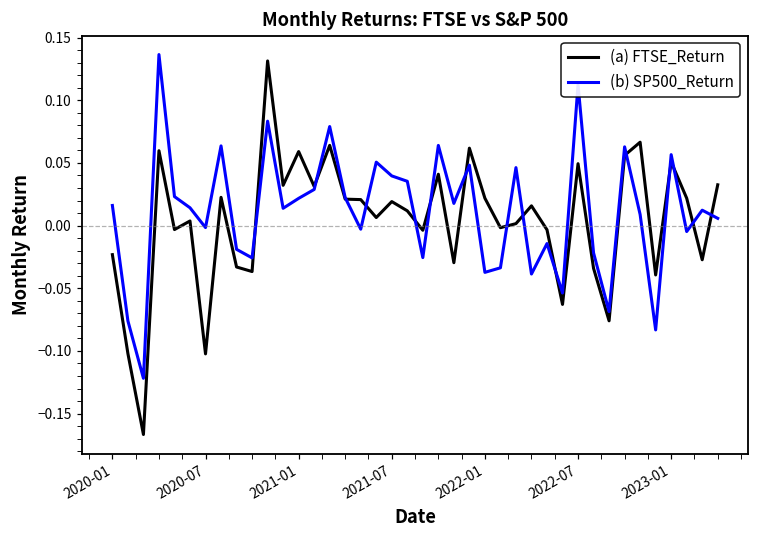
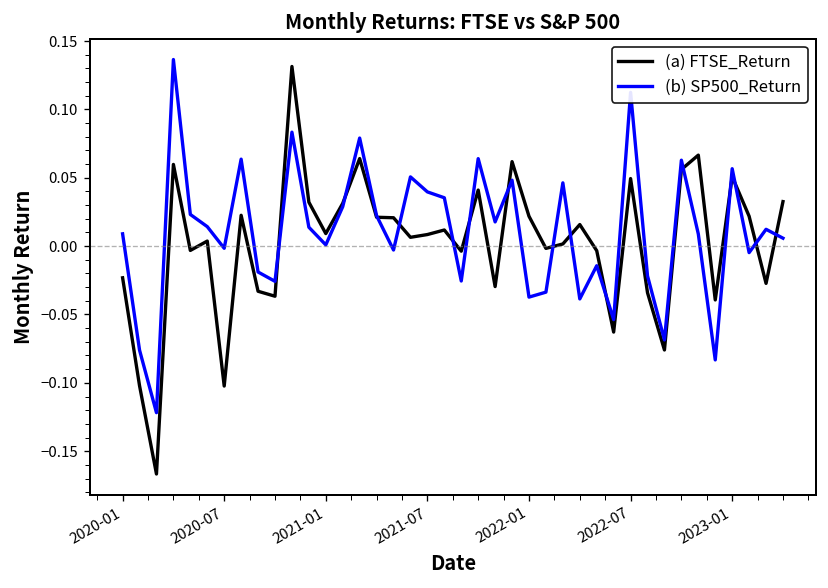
(b) SP500_Return, 2020-01: 0.016 -> 0.009
(a) FTSE_Return, 2021-01: 0.059 -> 0.009
(b) SP500_Return, 2021-01: 0.022 -> 0.001
(a) FTSE_Return, 2021-07: 0.019 -> 0.008
